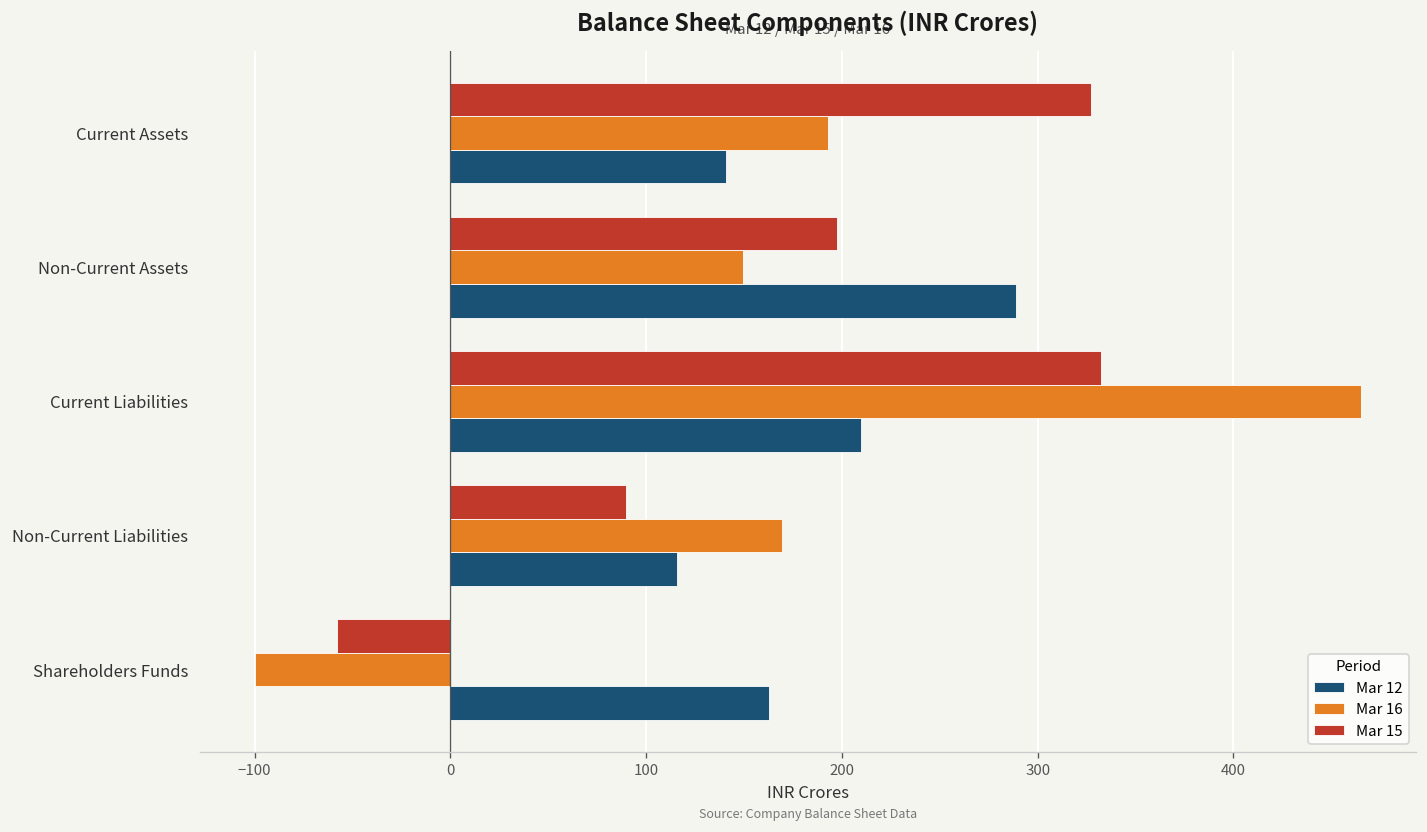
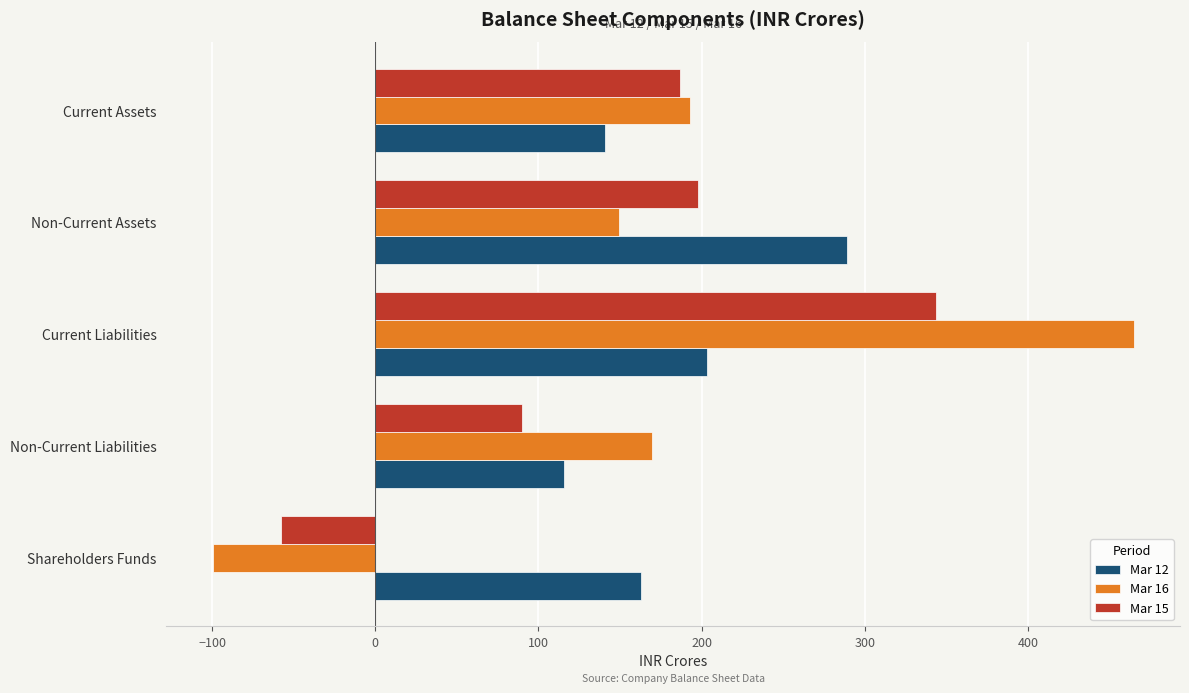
Mar 15, Current Assets: 327 -> 187
Mar 15, Current Liabilities: 332 -> 344
Mar 12, Current Liabilities: 210 -> 203
